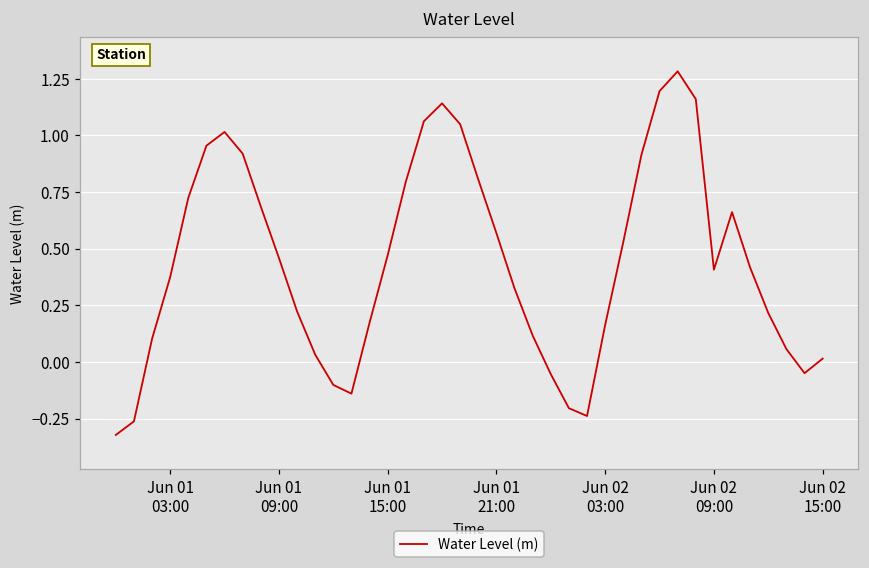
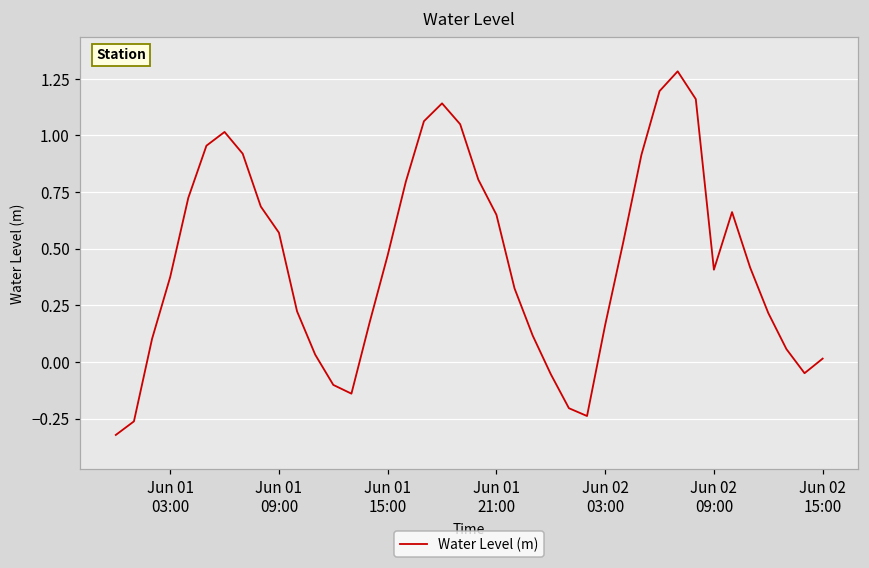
Jun 01 09:00: 0.46 -> 0.57
Jun 01 21:00: 0.57 -> 0.65
